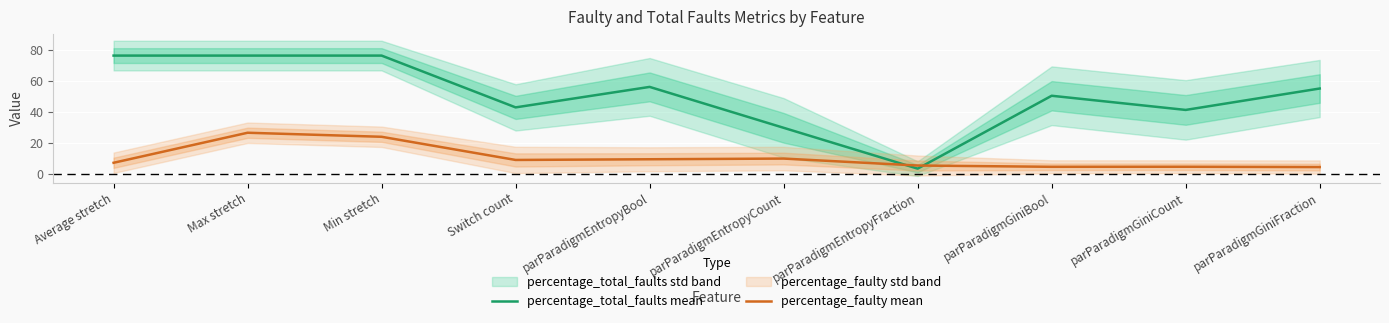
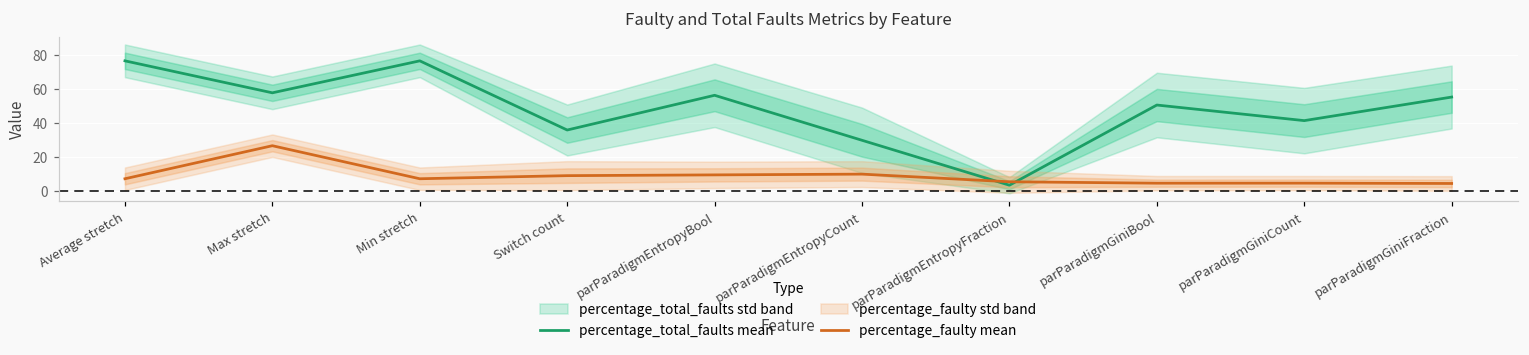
percentage_total_faults mean, Max stretch: 76 -> 58
percentage_faulty mean, Min stretch: 24 -> 7
percentage_total_faults mean, Switch count: 43 -> 36
